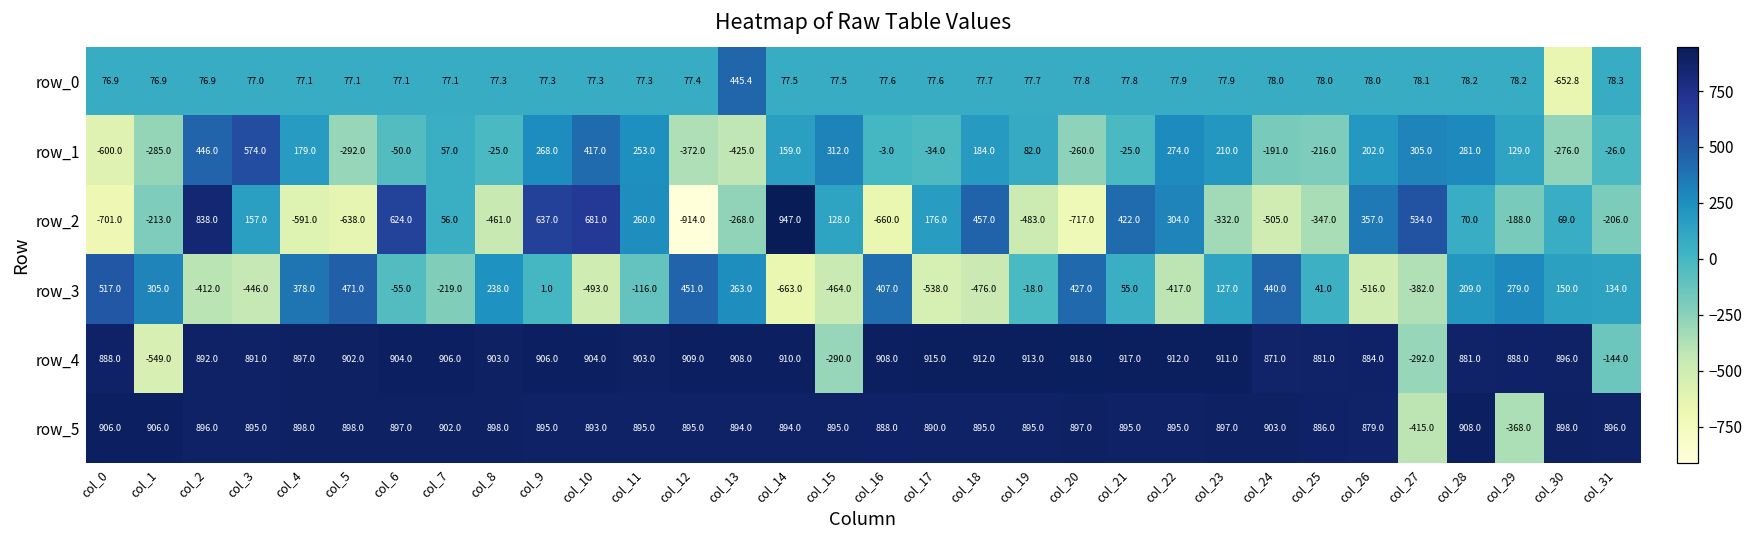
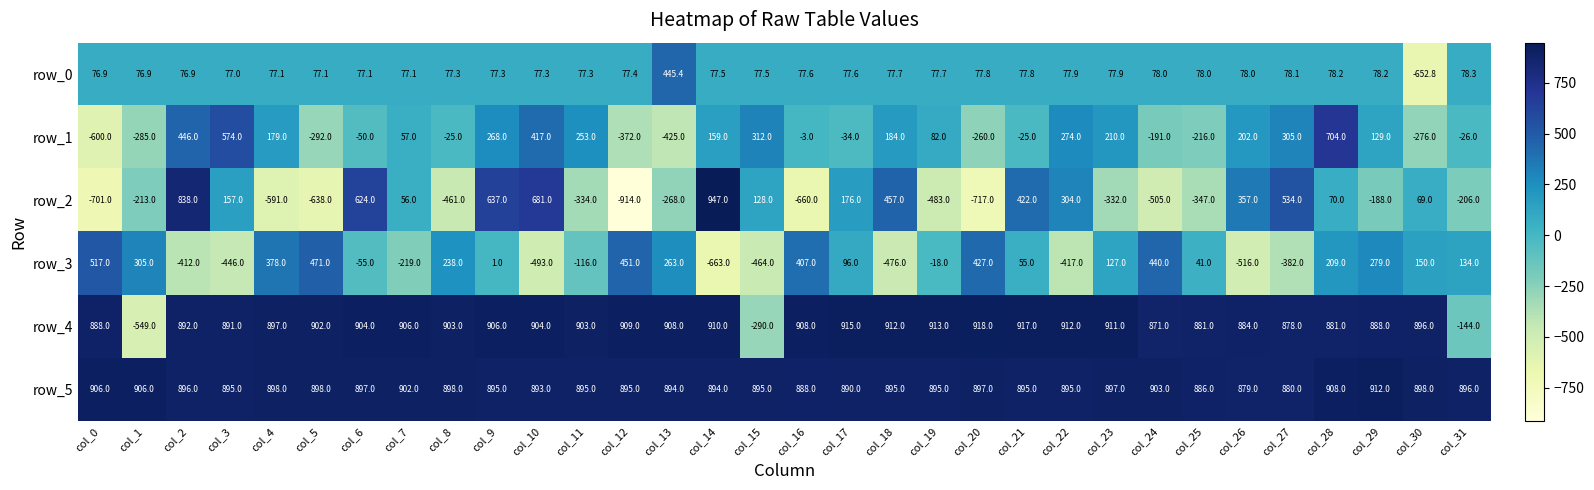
row_1, col_28: 281.0 -> 704.0
row_2, col_11: 260.0 -> -334.0
row_3, col_17: -538.0 -> 96.0
row_4, col_27: -292.0 -> 878.0
row_5, col_27: -415.0 -> 880.0
row_5, col_29: -368.0 -> 912.0
